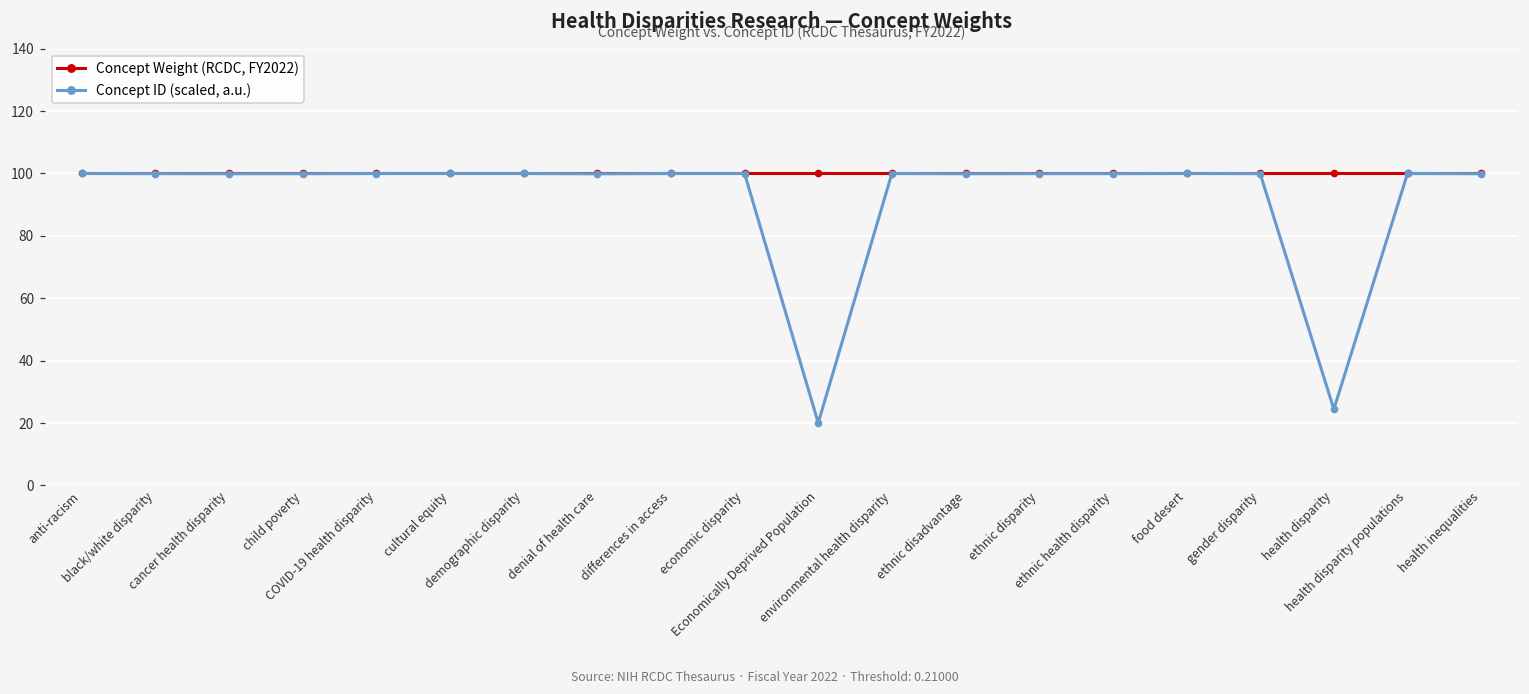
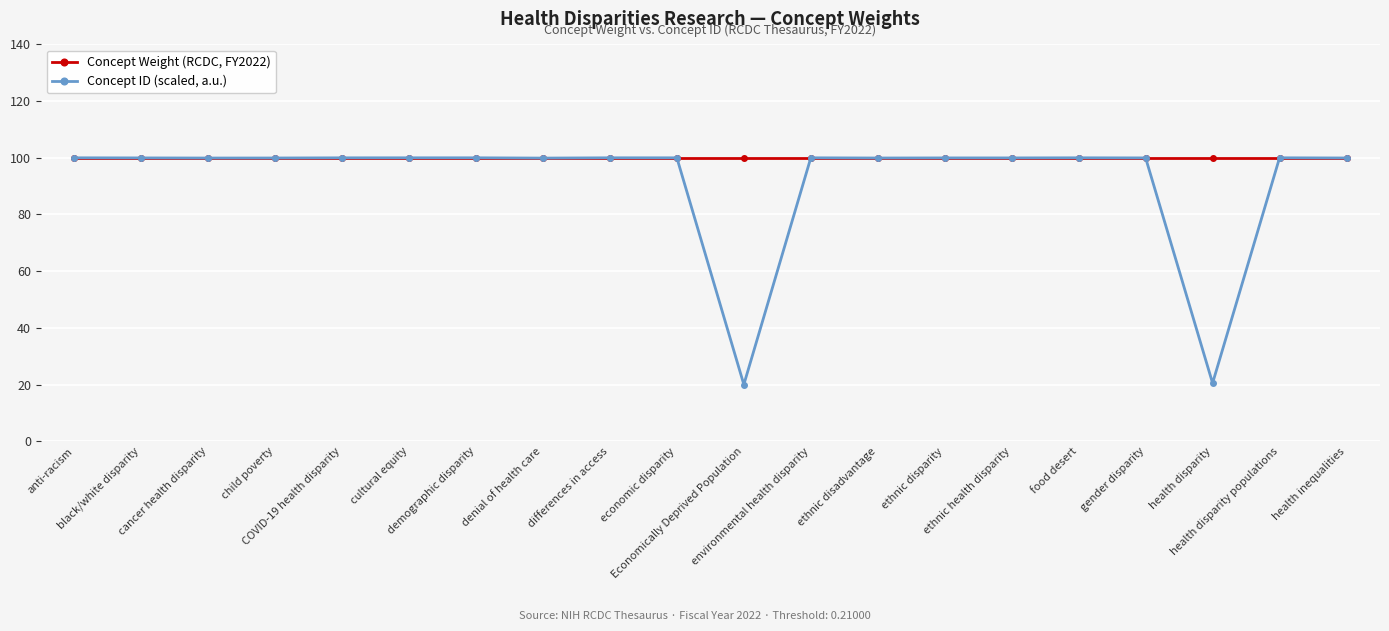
Concept ID (scaled, a.u.), health disparity: 24 -> 20
